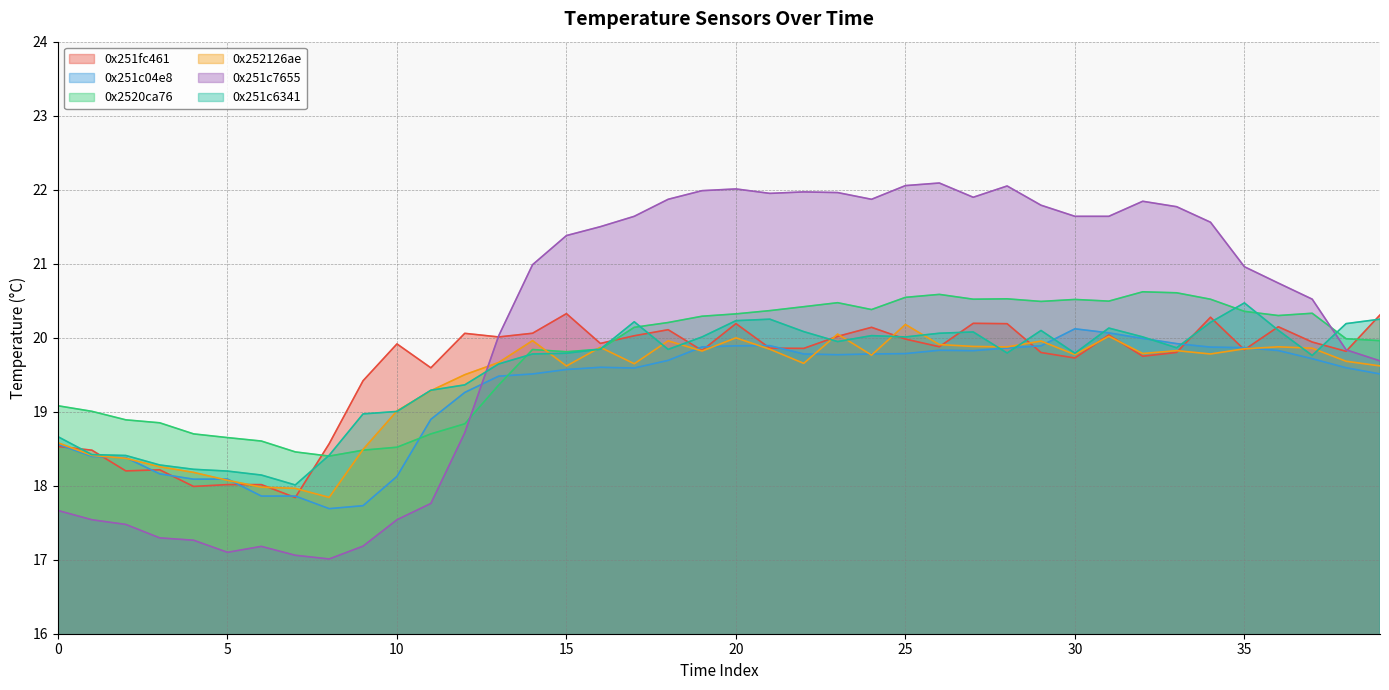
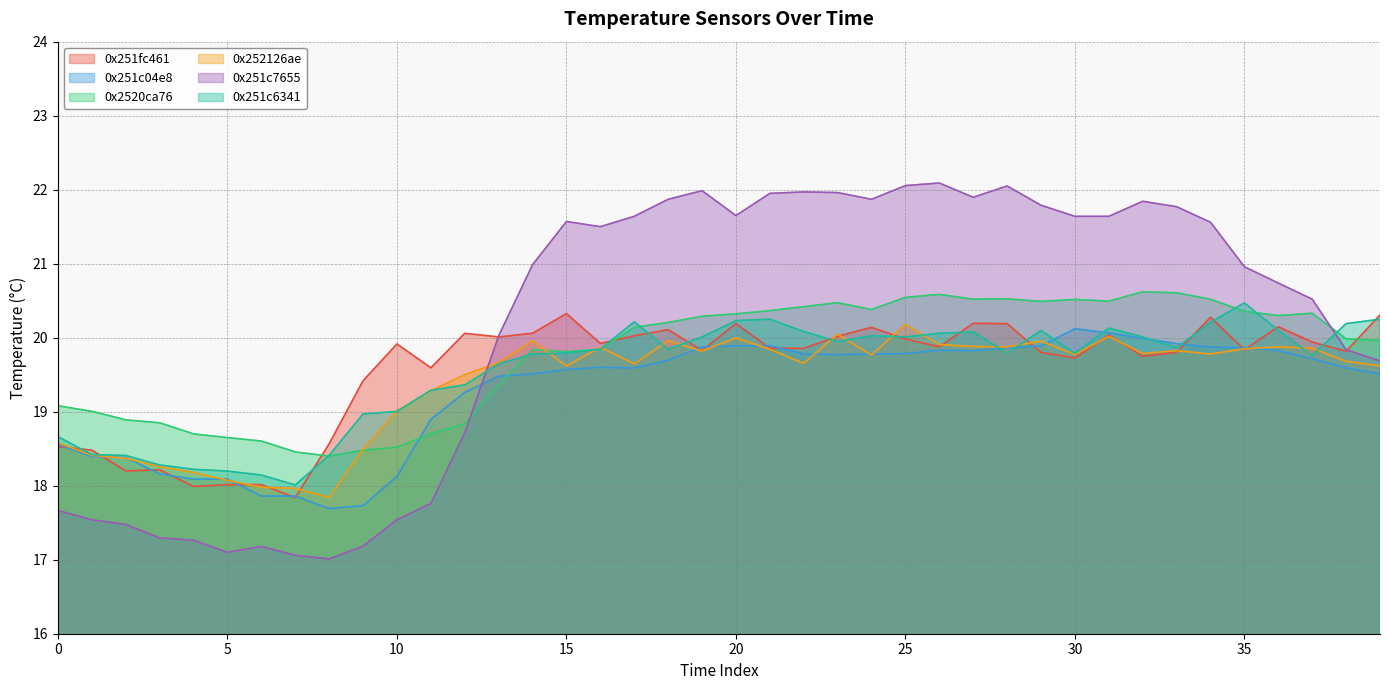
0x251c7655, 15: 21.4 -> 21.6
0x251c7655, 20: 22.0 -> 21.7
